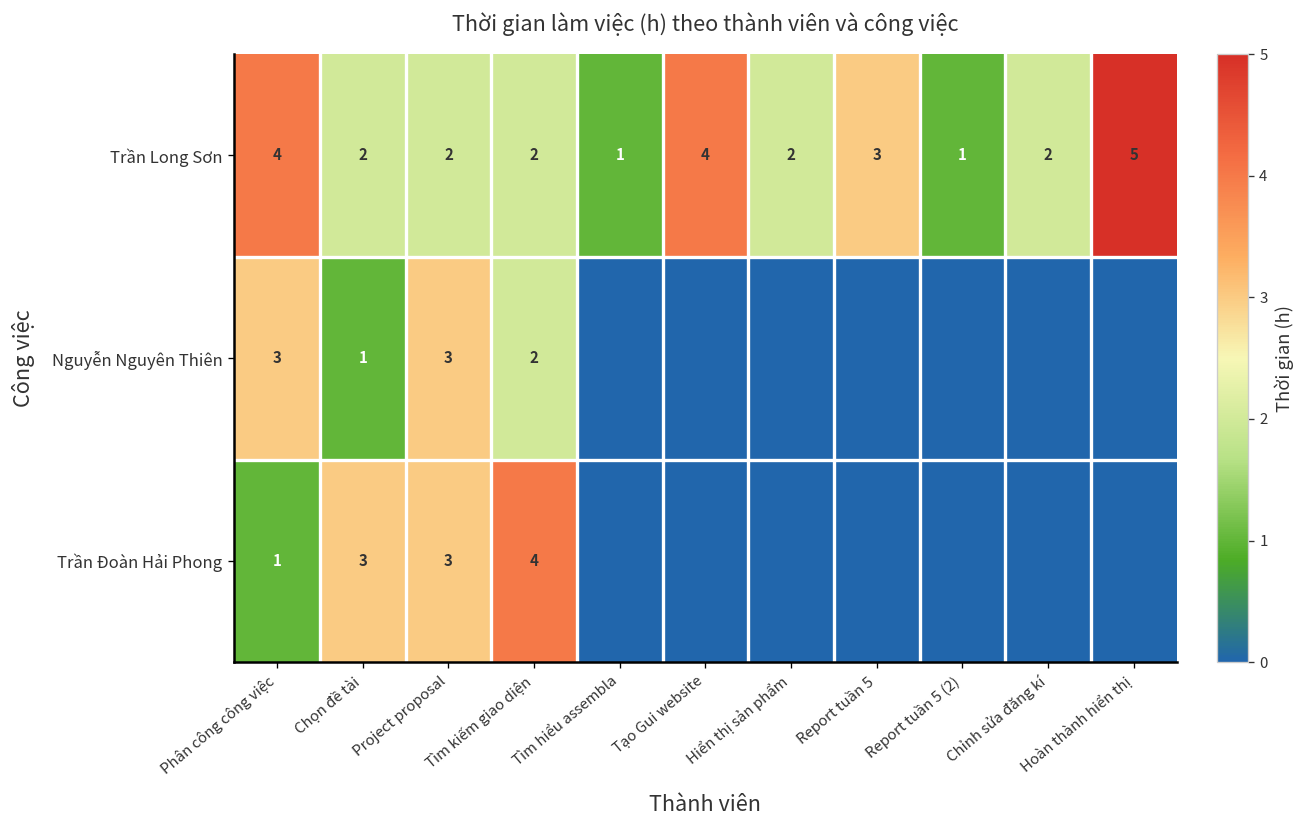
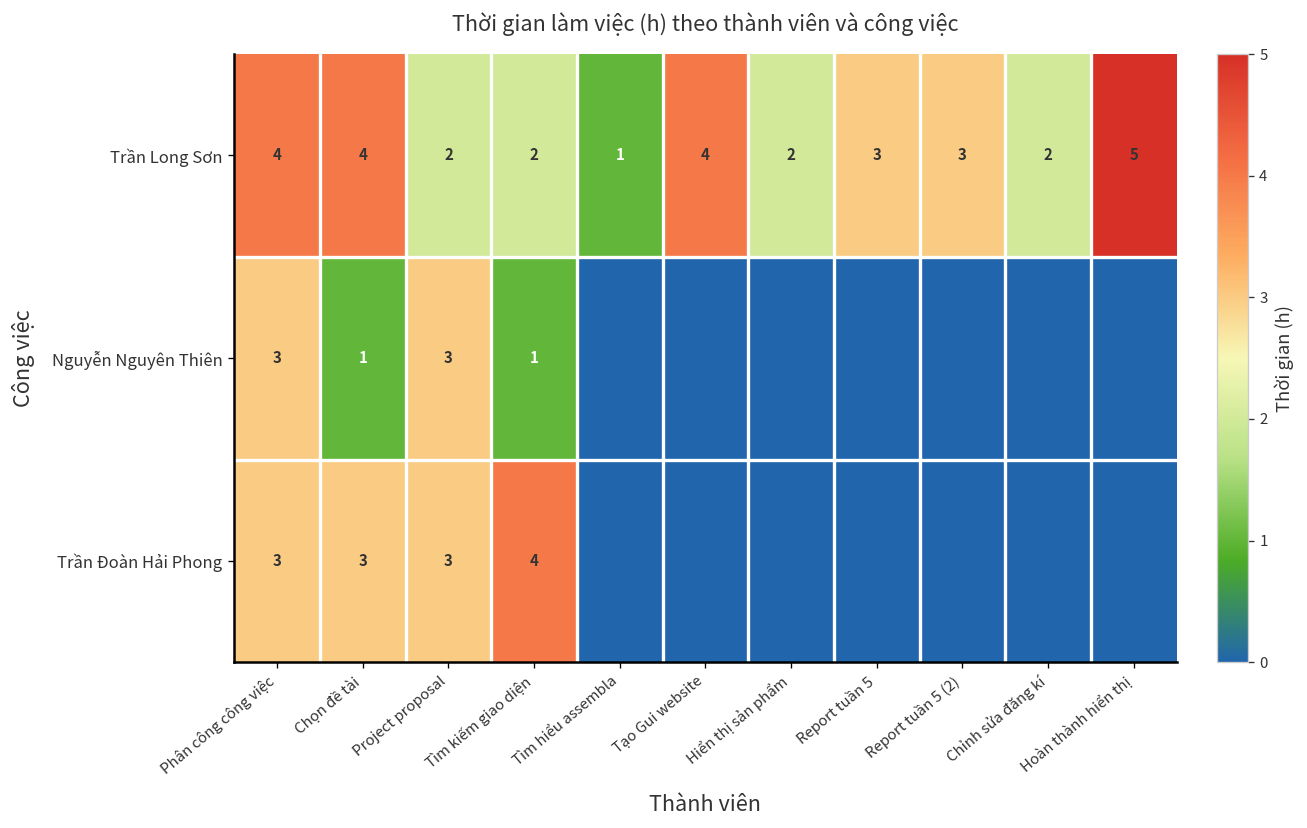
Trần Long Sơn, Chọn đề tài: 2 -> 4
Trần Long Sơn, Report tuần 5 (2): 1 -> 3
Nguyễn Nguyên Thiên, Tìm kiếm giao diện: 2 -> 1
Trần Đoàn Hải Phong, Phân công công việc: 1 -> 3
